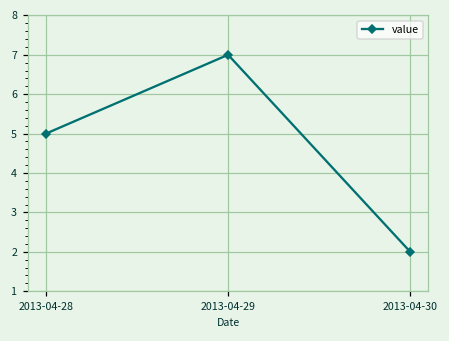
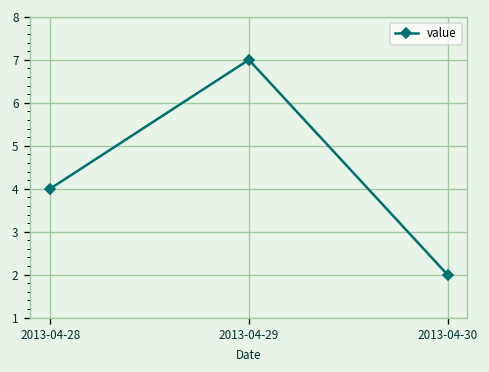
2013-04-28: 5 -> 4
